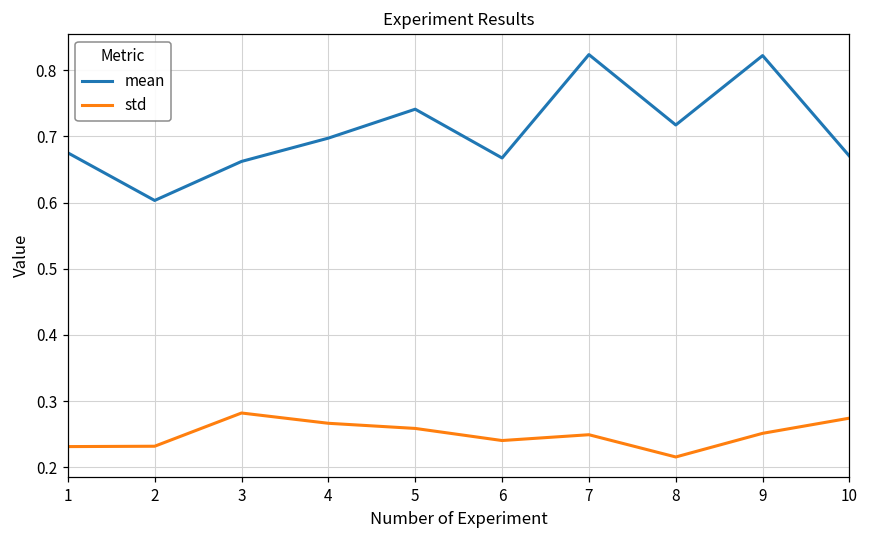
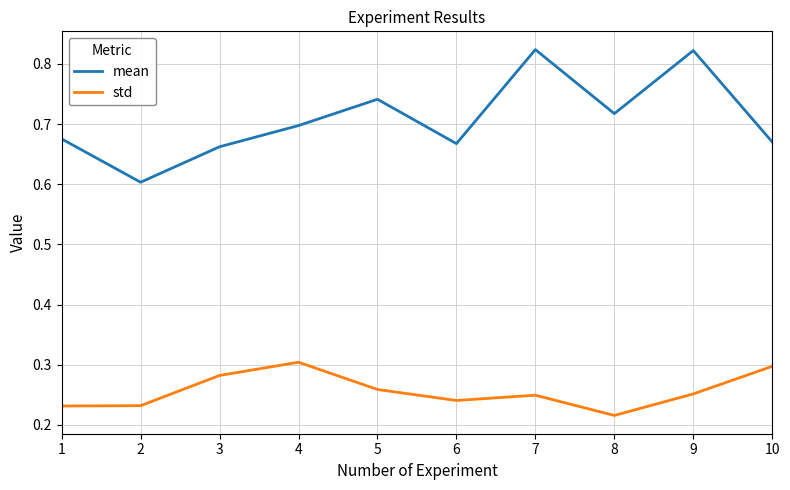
std, 4: 0.27 -> 0.30
std, 10: 0.27 -> 0.30
